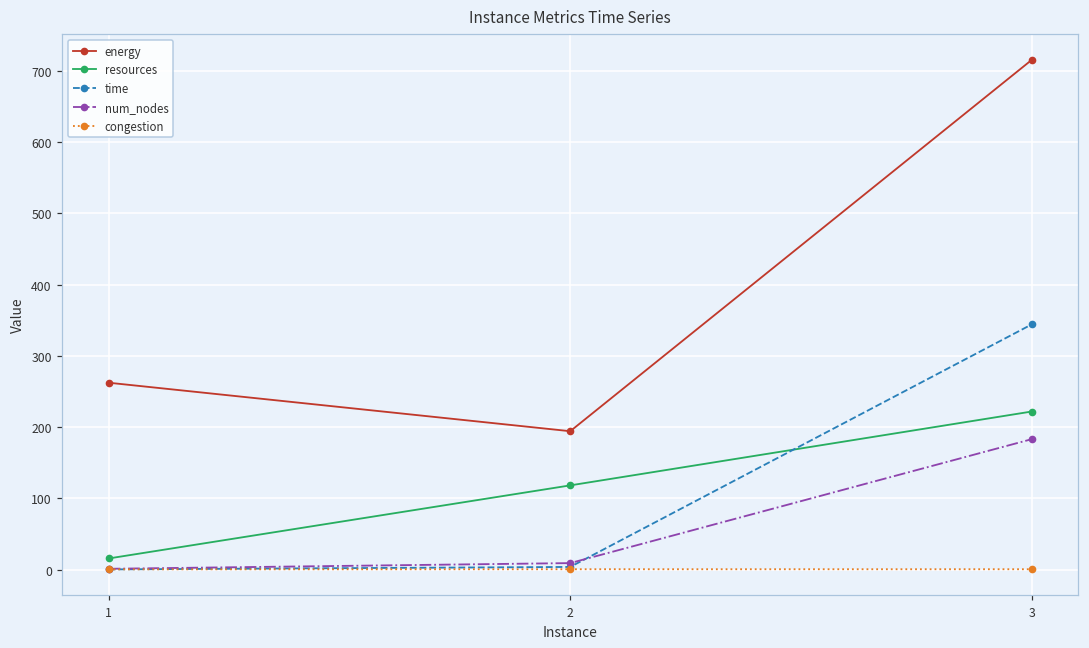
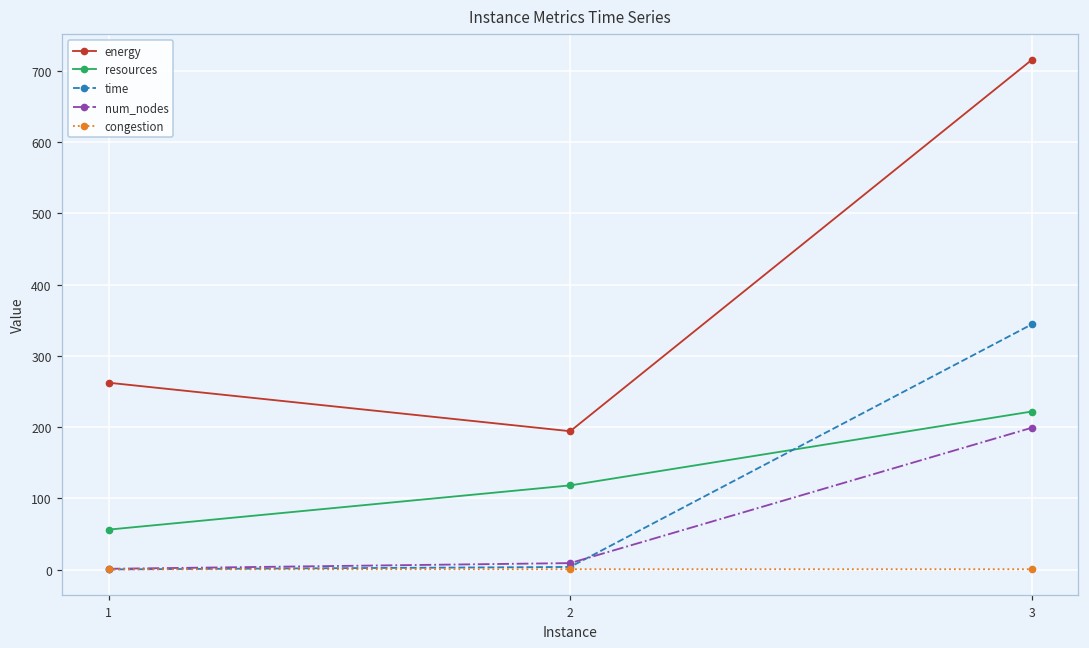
resources, 1: 20 -> 60
num_nodes, 3: 180 -> 200
